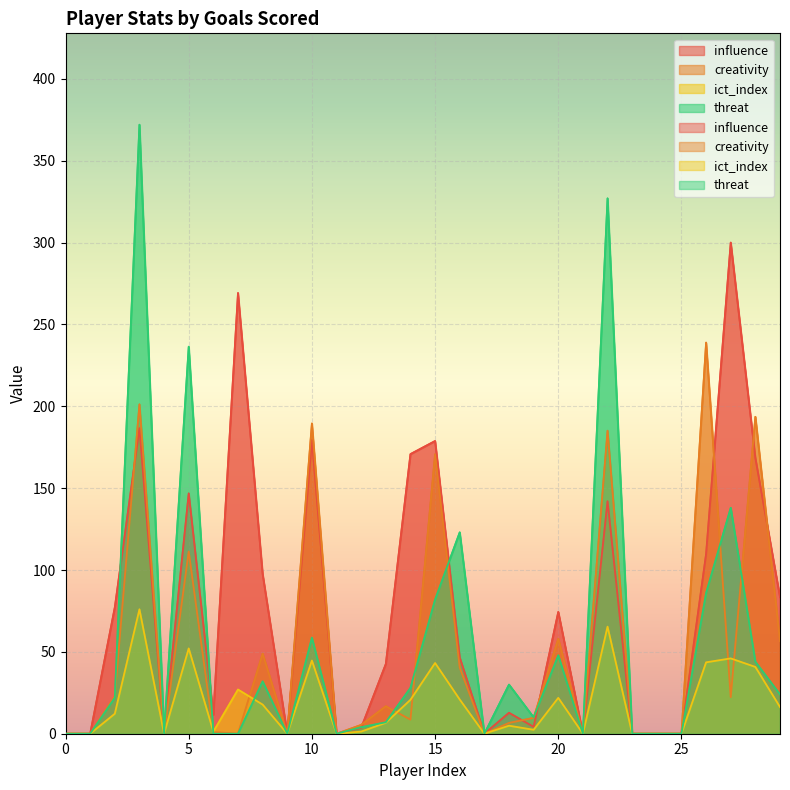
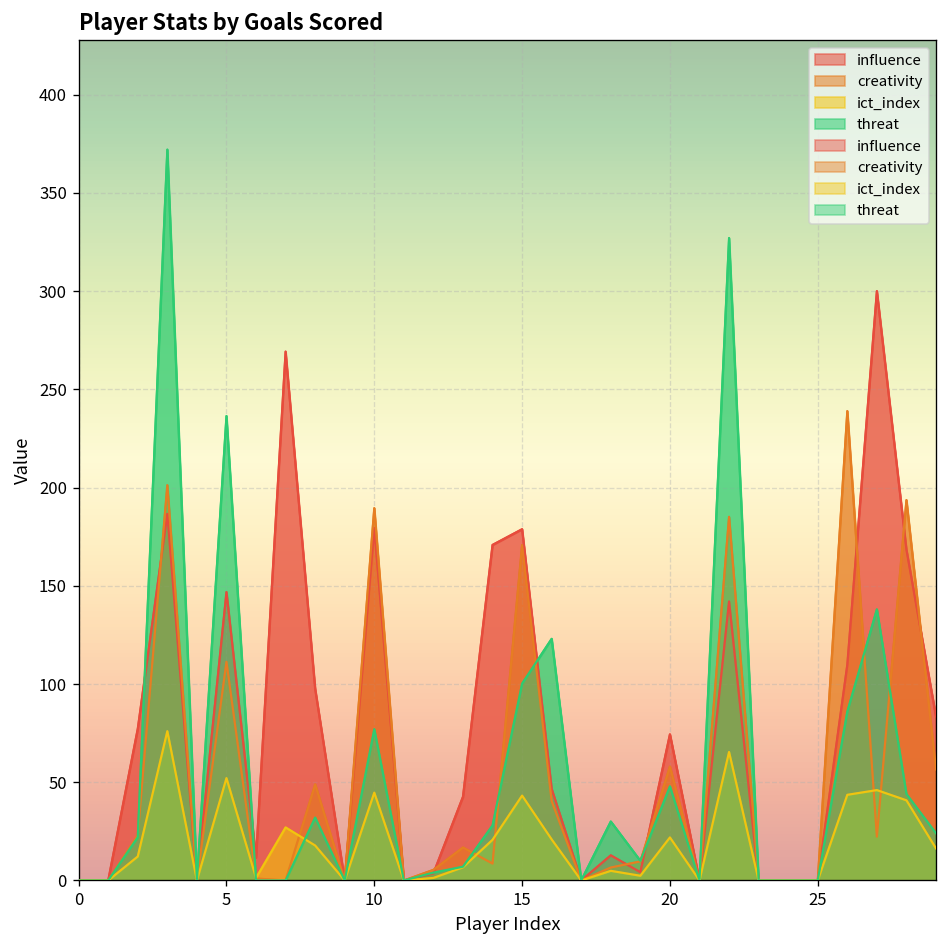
threat, 10: 59 -> 77
threat, 15: 82 -> 100
